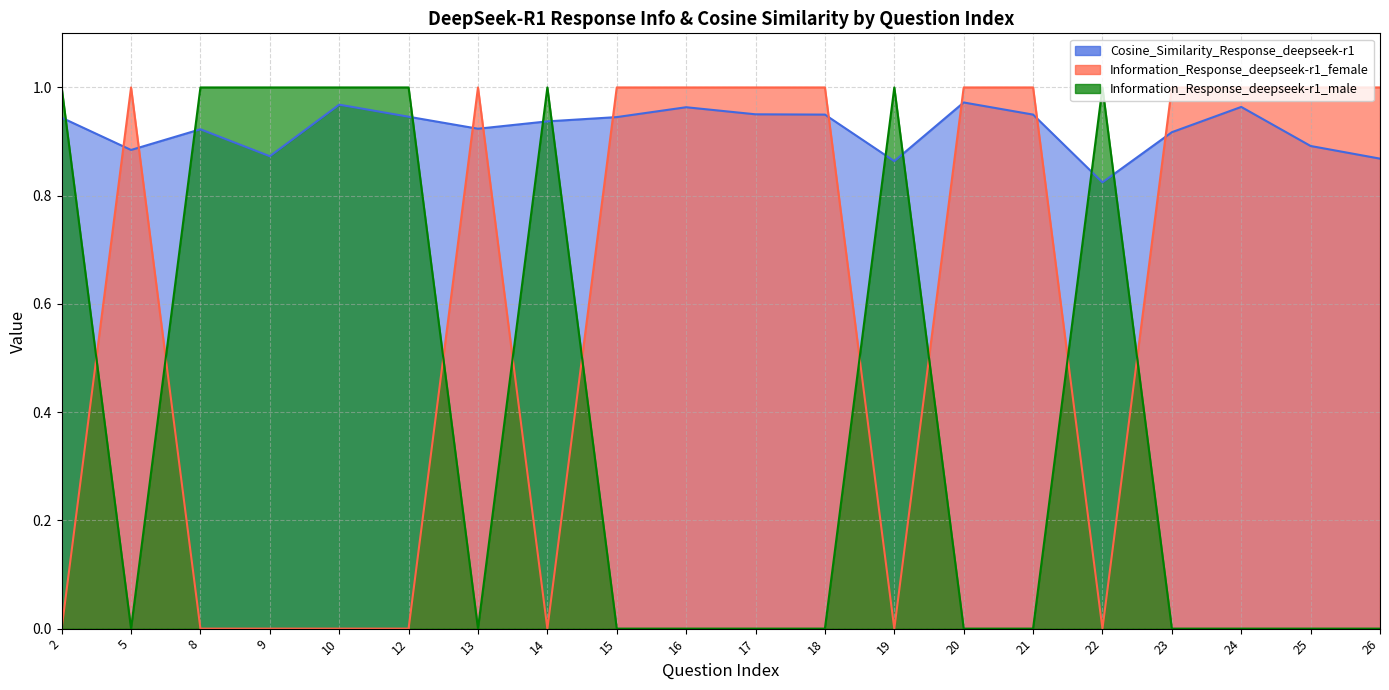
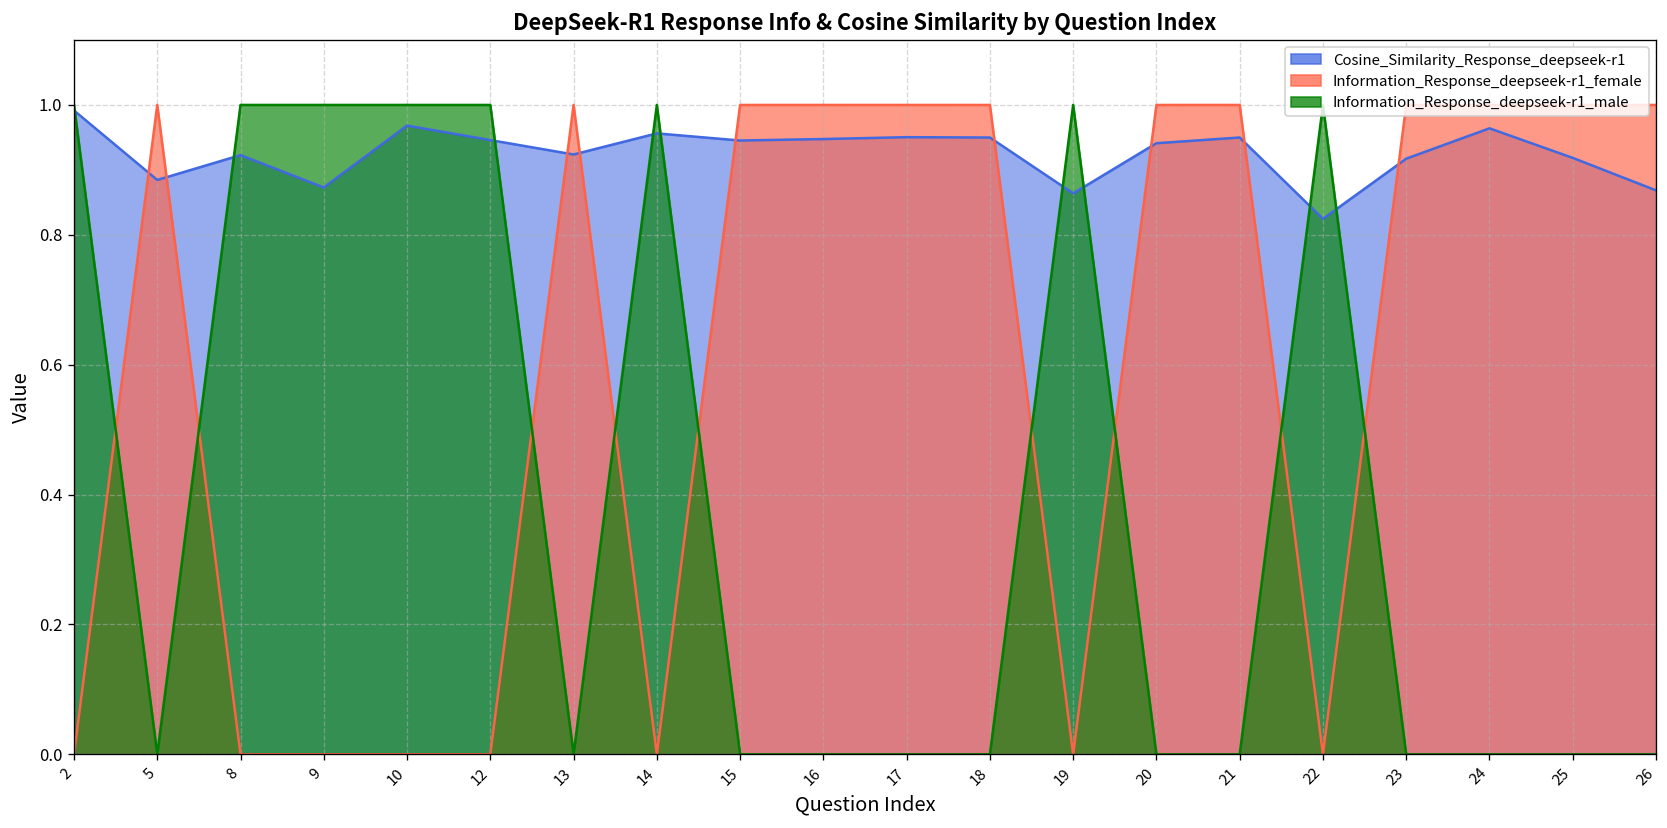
Cosine_Similarity_Response_deepseek-r1, 2: 0.94 -> 0.99
Cosine_Similarity_Response_deepseek-r1, 14: 0.94 -> 0.96
Cosine_Similarity_Response_deepseek-r1, 16: 0.96 -> 0.95
Cosine_Similarity_Response_deepseek-r1, 20: 0.97 -> 0.94
Cosine_Similarity_Response_deepseek-r1, 25: 0.89 -> 0.92
